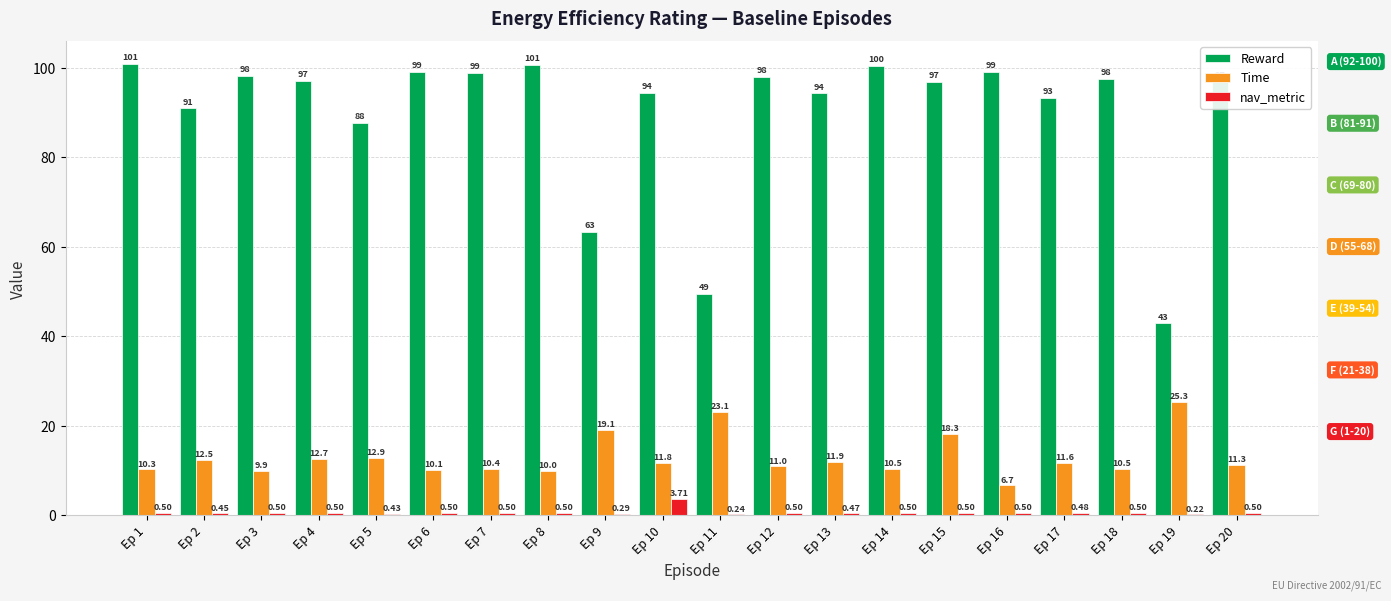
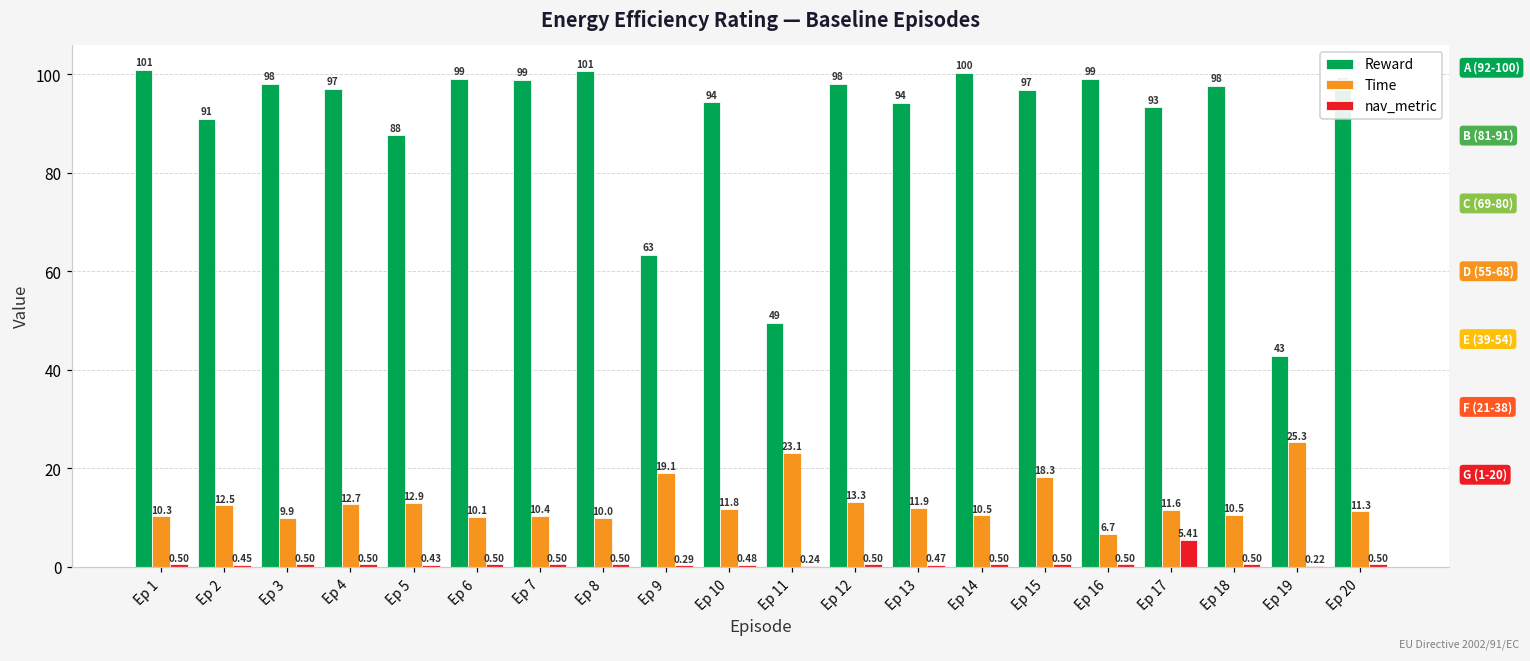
nav_metric, Ep 10: 3.71 -> 0.48
Time, Ep 12: 11.0 -> 13.3
nav_metric, Ep 17: 0.48 -> 5.41
